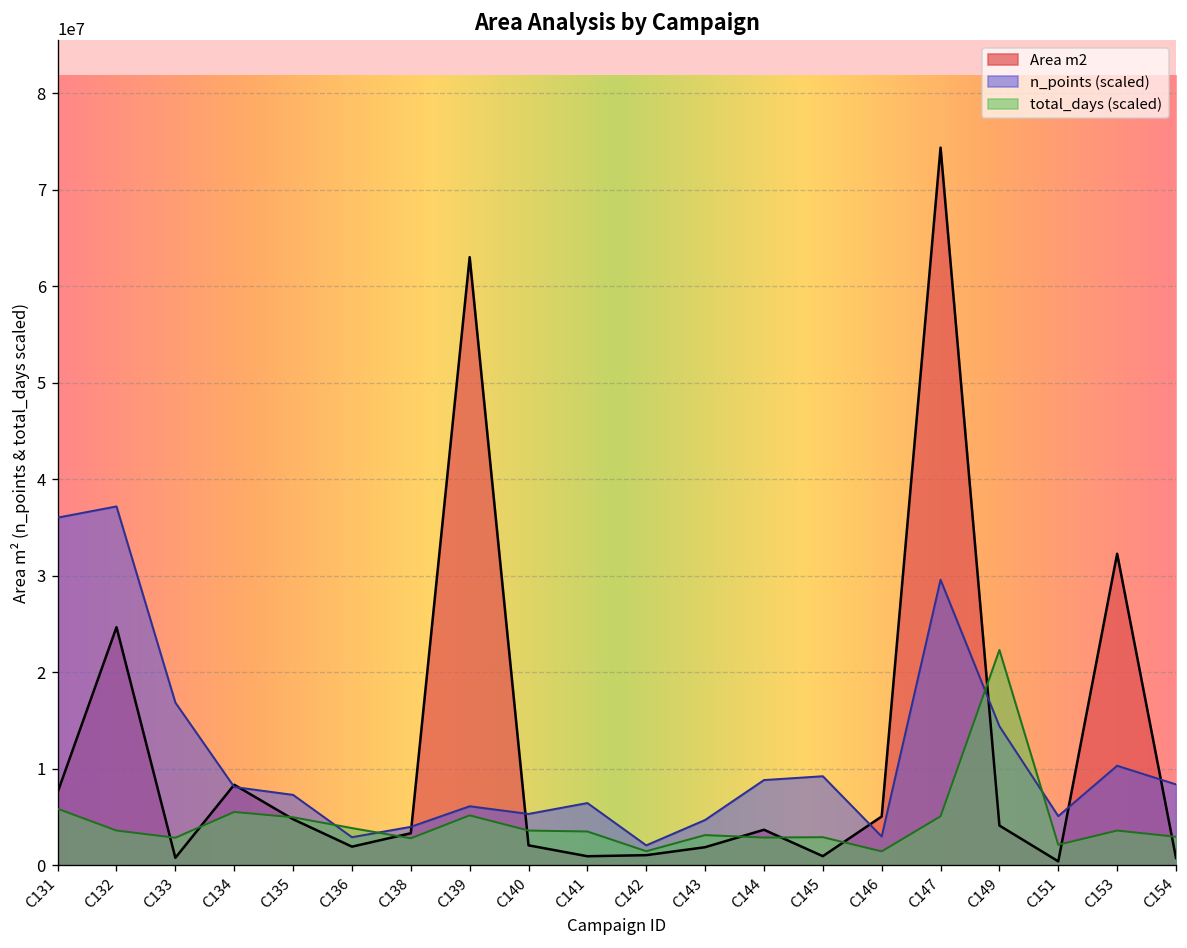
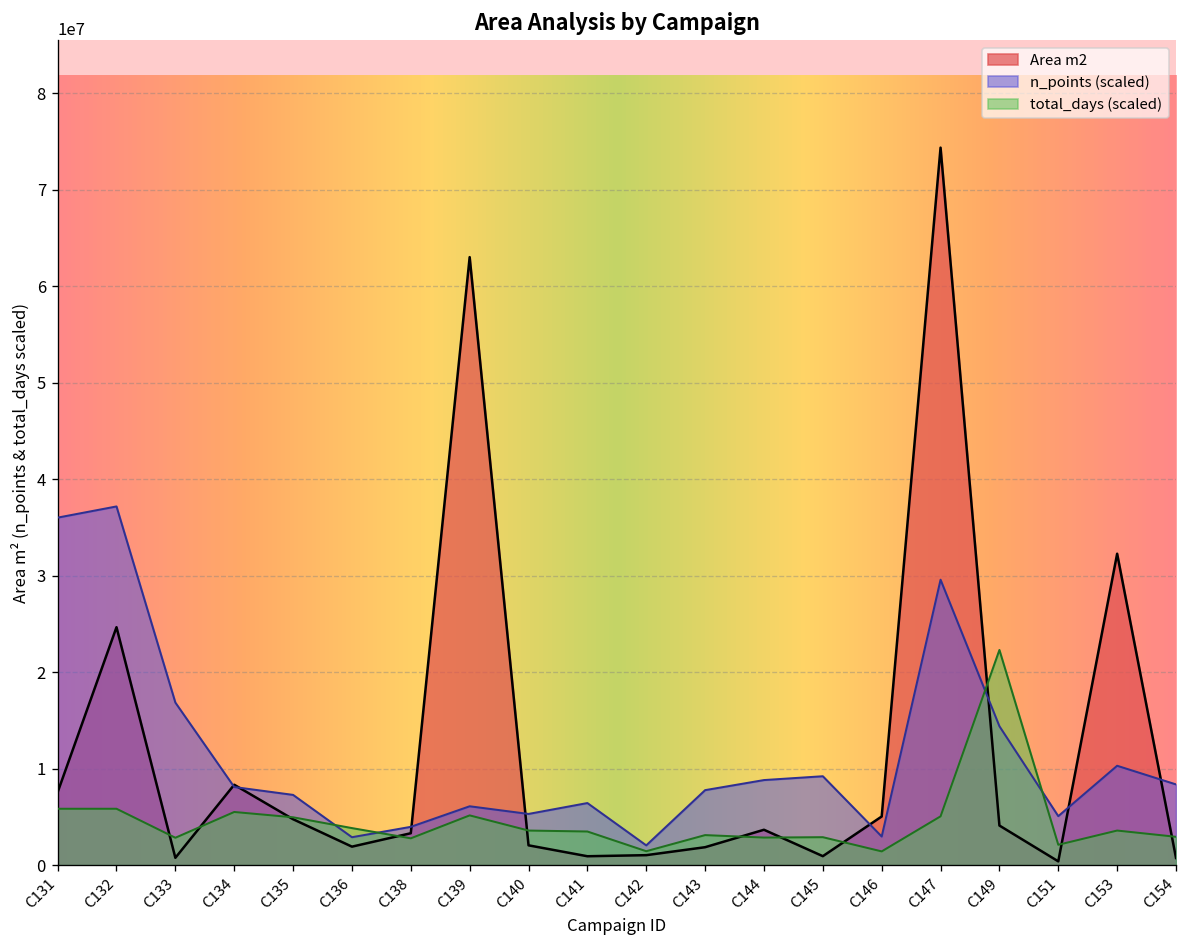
total_days (scaled), C132: 4000000 -> 6000000
n_points (scaled), C143: 5000000 -> 8000000
